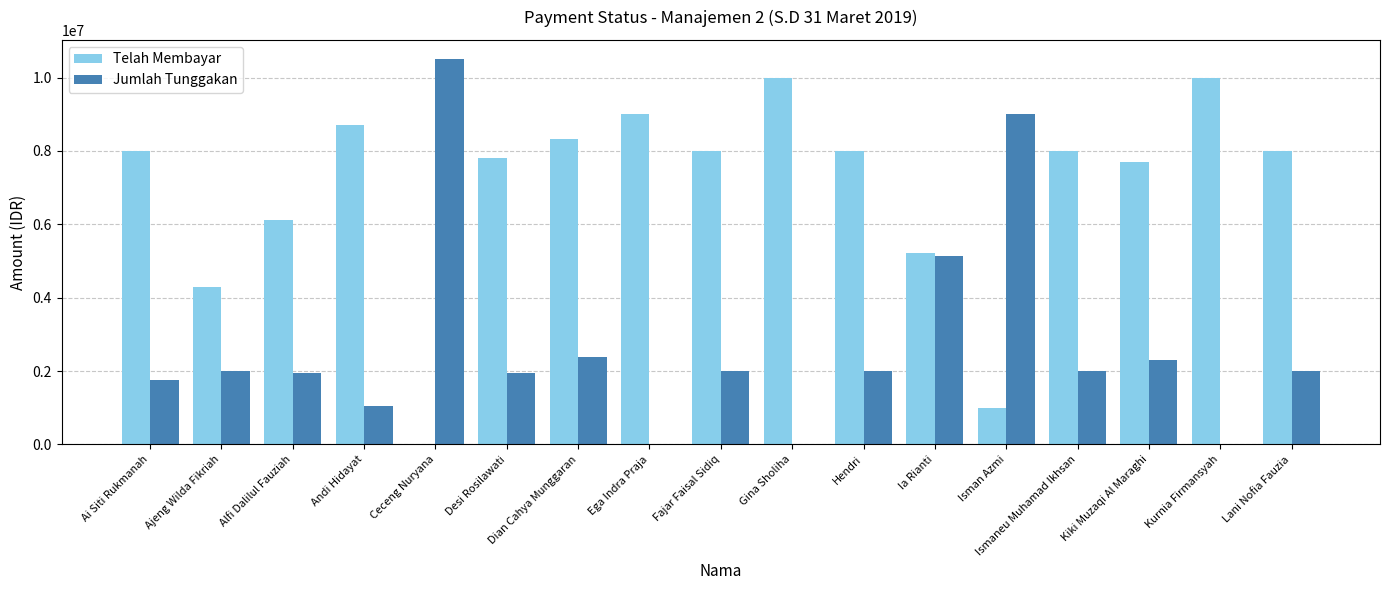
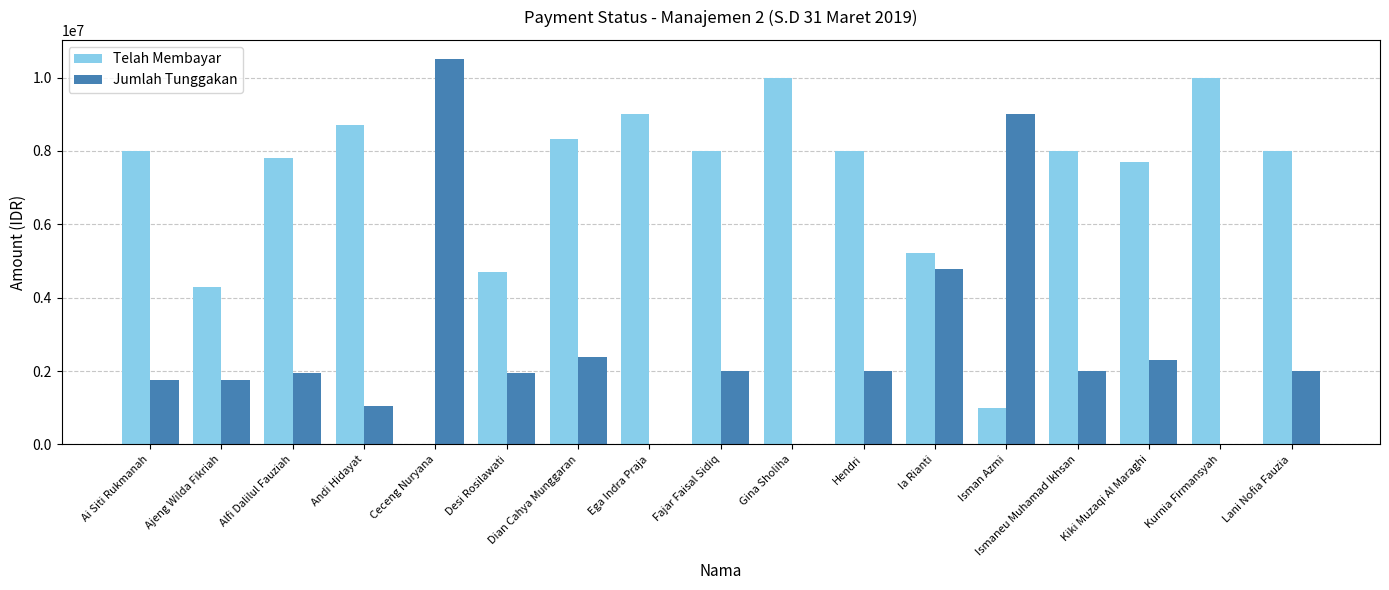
Jumlah Tunggakan, Ajeng Wilda Fikriah: 2000000 -> 1800000
Telah Membayar, Alfi Dalilul Fauziah: 6100000 -> 7800000
Telah Membayar, Desi Rosilawati: 7800000 -> 4700000
Jumlah Tunggakan, Ia Rianti: 5100000 -> 4800000
